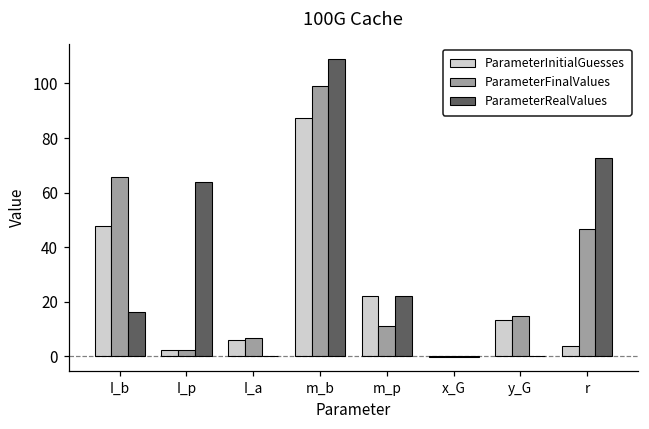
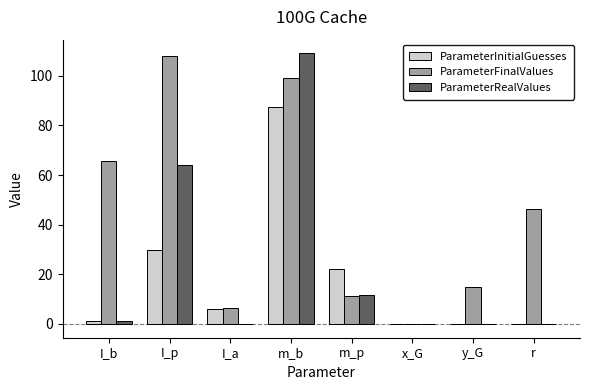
ParameterInitialGuesses, I_b: 48 -> 1
ParameterRealValues, I_b: 16 -> 1
ParameterInitialGuesses, I_p: 2 -> 30
ParameterFinalValues, I_p: 2 -> 108
ParameterRealValues, m_p: 22 -> 12
ParameterInitialGuesses, y_G: 13 -> 0
ParameterInitialGuesses, r: 4 -> 0
ParameterRealValues, r: 73 -> 0
